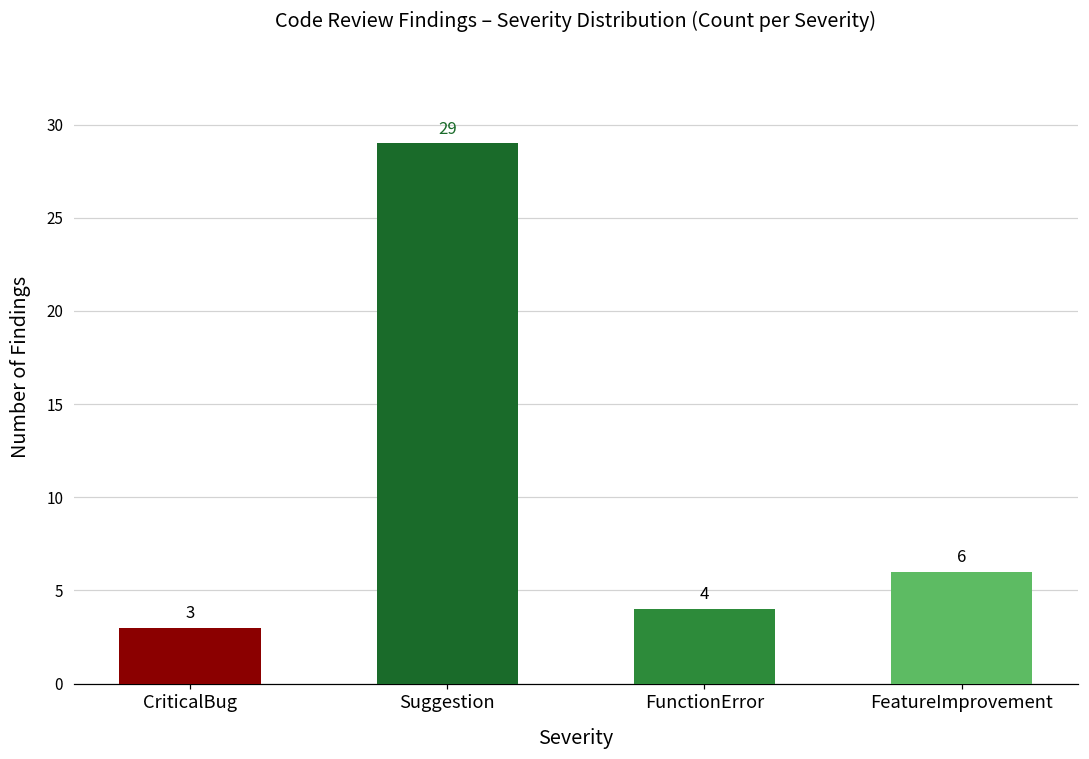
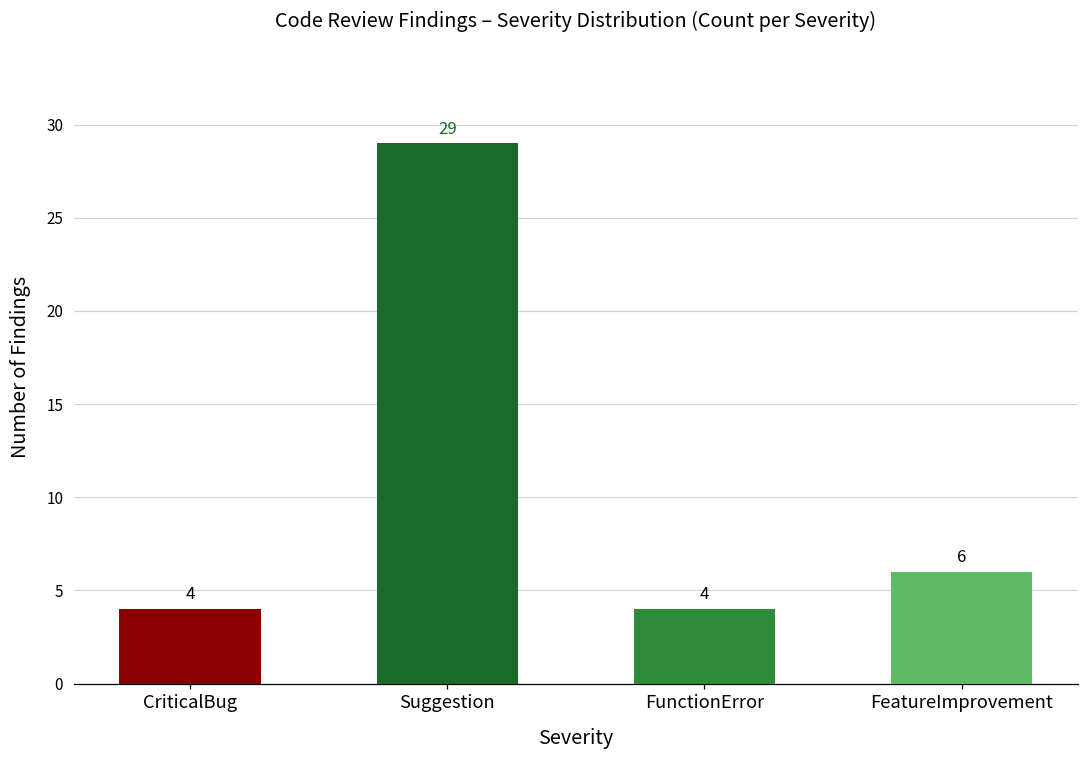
CriticalBug: 3 -> 4
